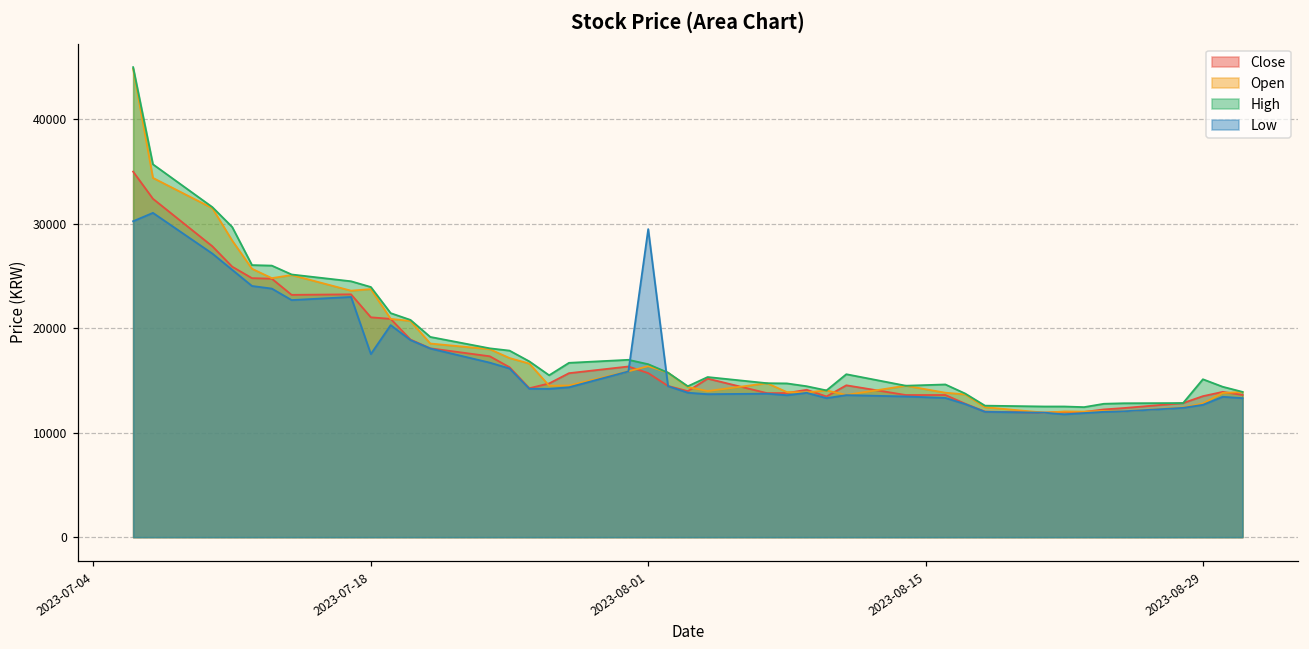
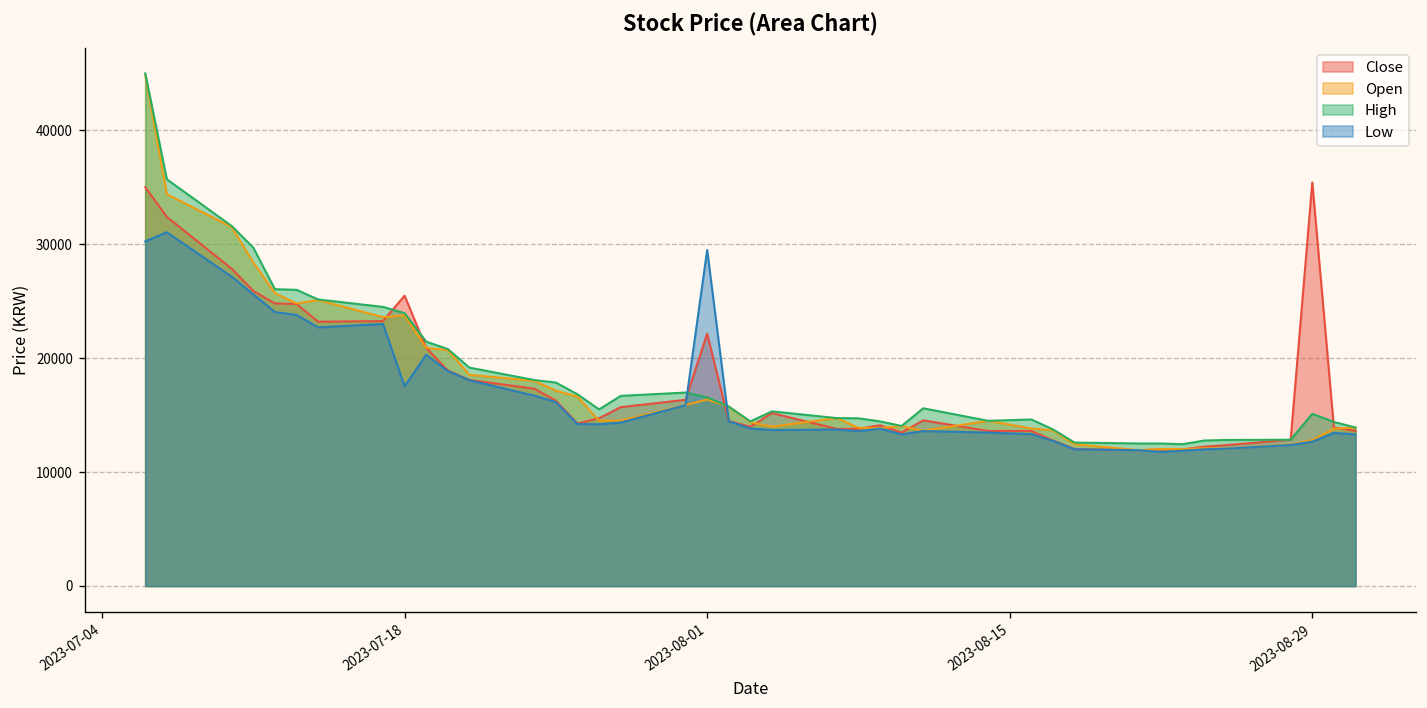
Close, 2023-07-18: 21000 -> 25000
Close, 2023-08-01: 16000 -> 22000
Close, 2023-08-29: 14000 -> 35000
